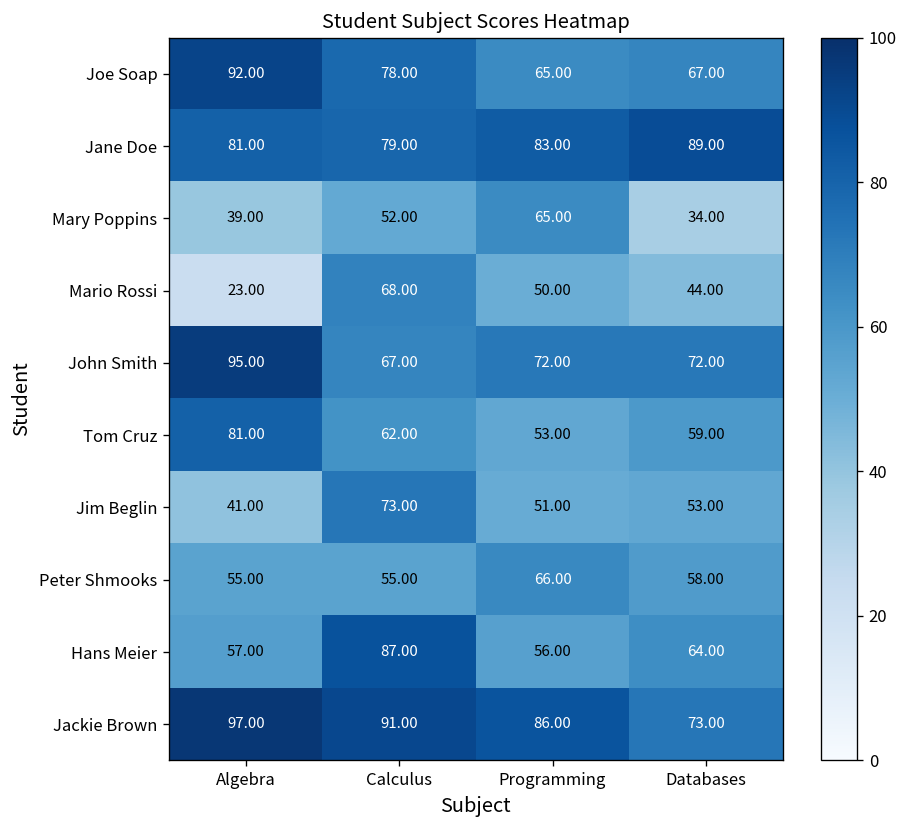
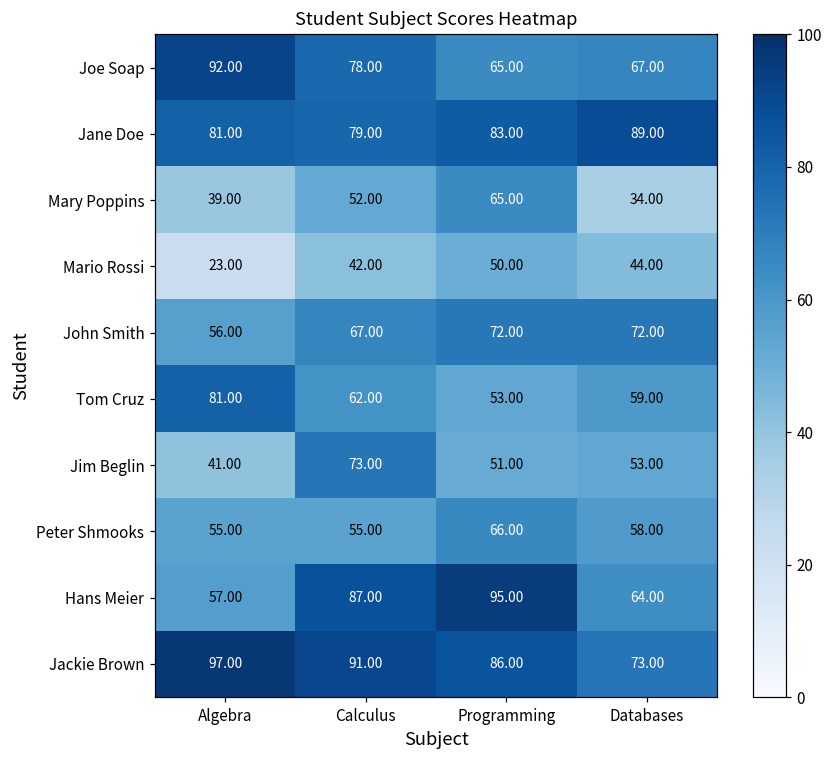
Mario Rossi, Calculus: 68.00 -> 42.00
John Smith, Algebra: 95.00 -> 56.00
Hans Meier, Programming: 56.00 -> 95.00
